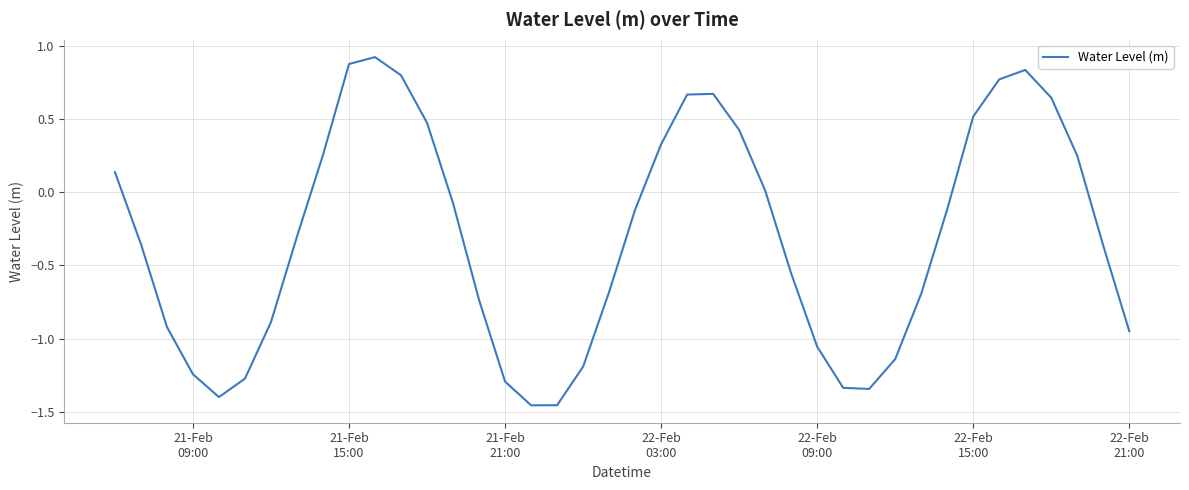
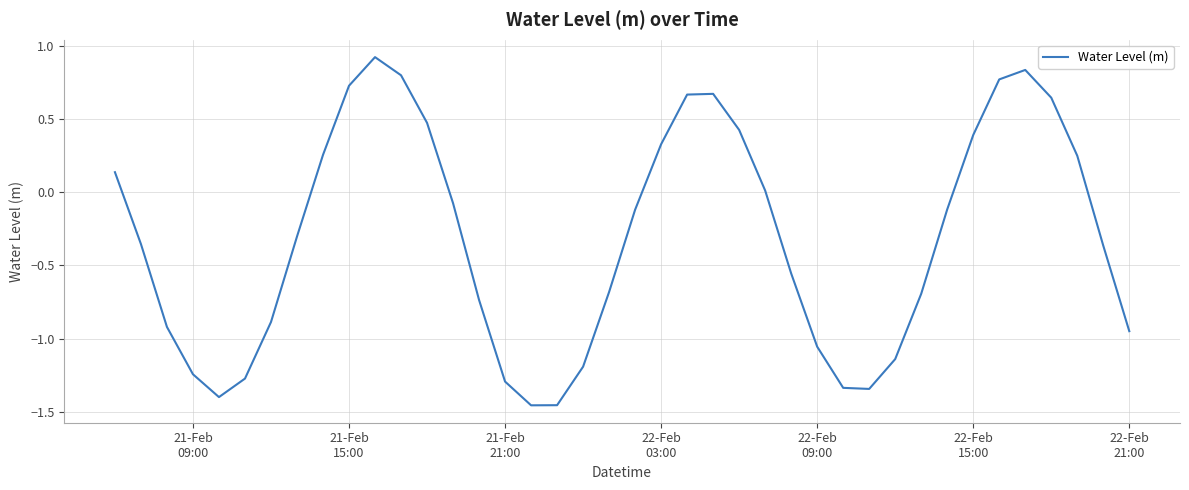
21-Feb 15:00: 0.88 -> 0.73
22-Feb 15:00: 0.52 -> 0.39
